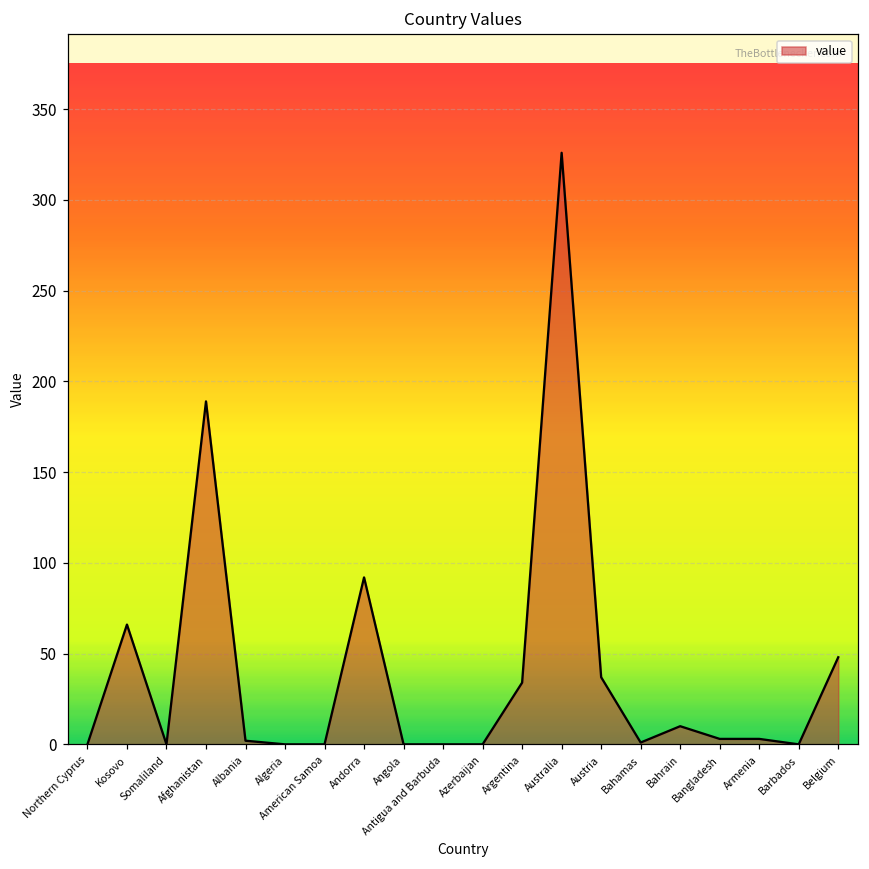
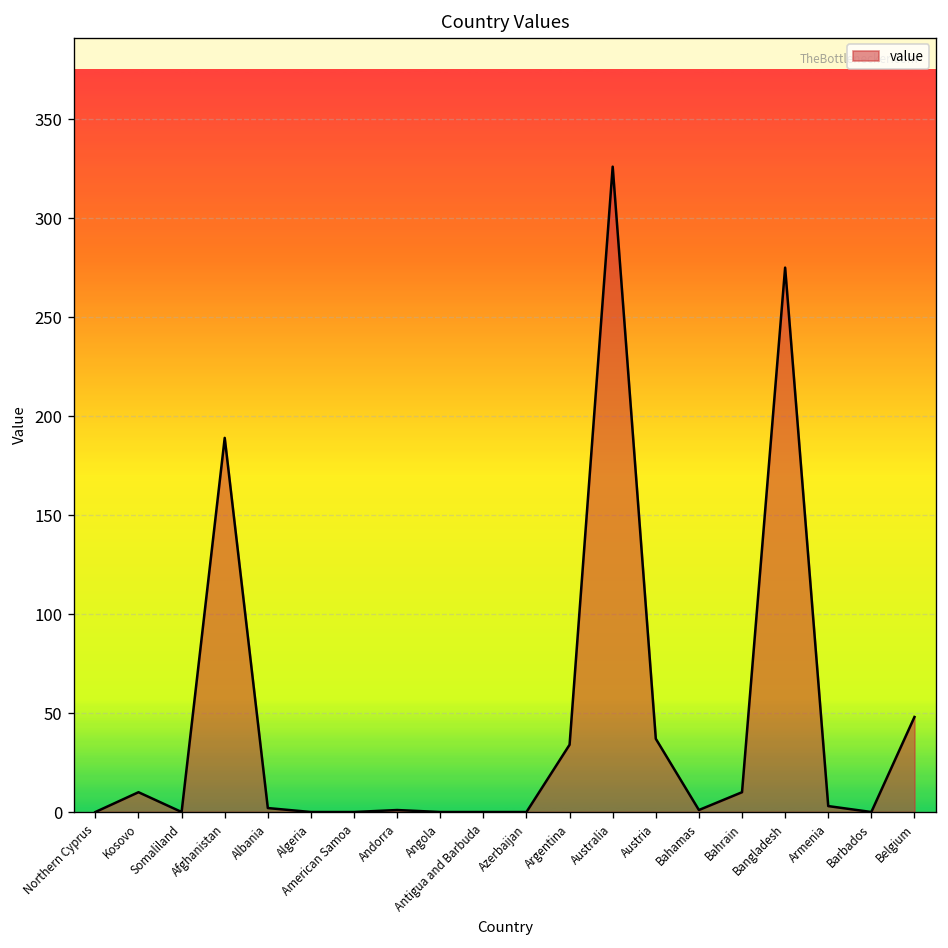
Kosovo: 66 -> 10
Andorra: 92 -> 1
Bangladesh: 3 -> 275
